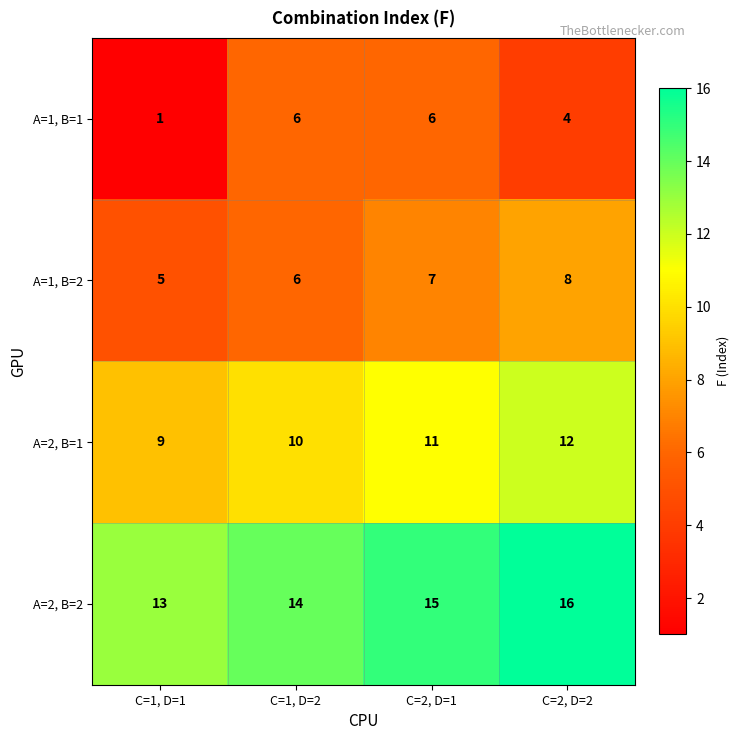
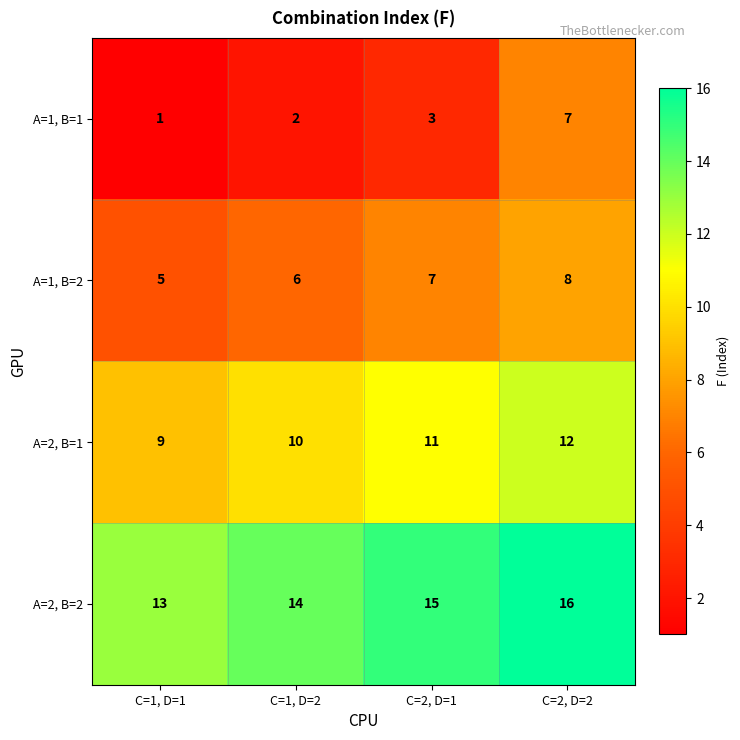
A=1, B=1, C=1, D=2: 6 -> 2
A=1, B=1, C=2, D=1: 6 -> 3
A=1, B=1, C=2, D=2: 4 -> 7
